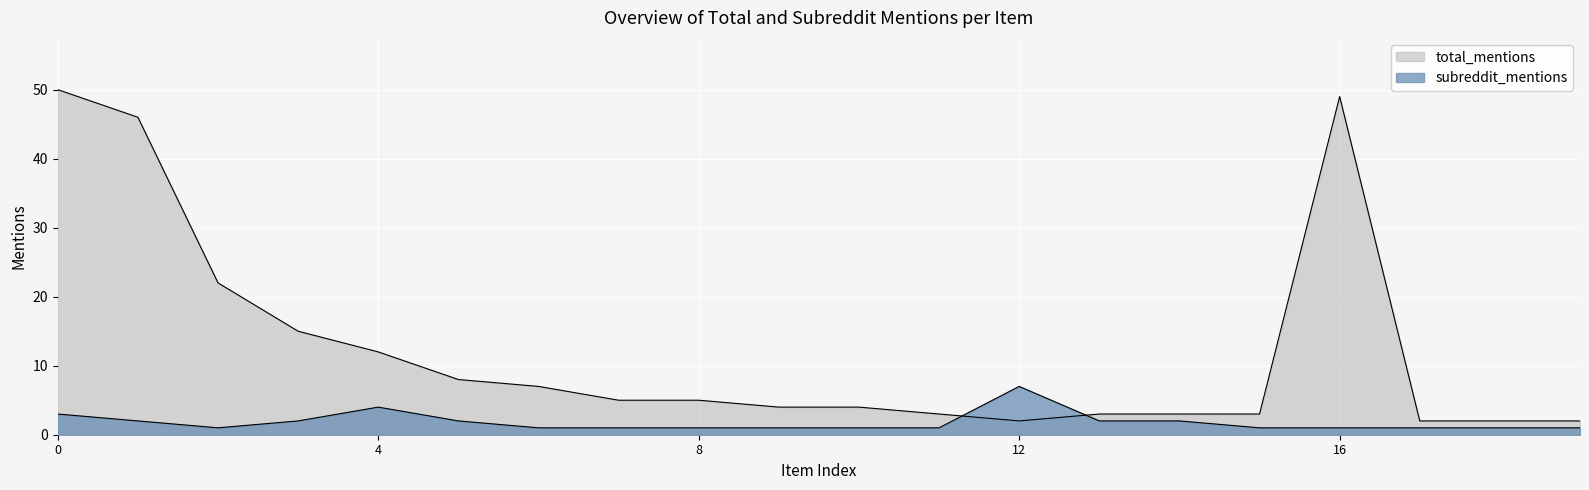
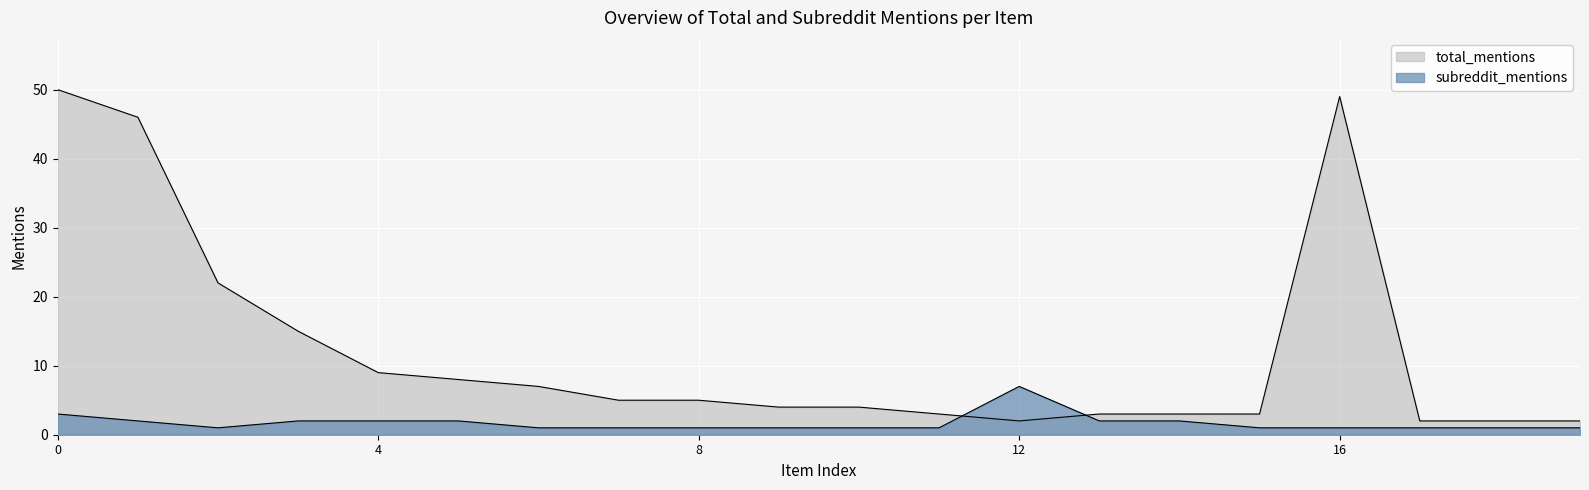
total_mentions, 4: 12 -> 9
subreddit_mentions, 4: 4 -> 2
